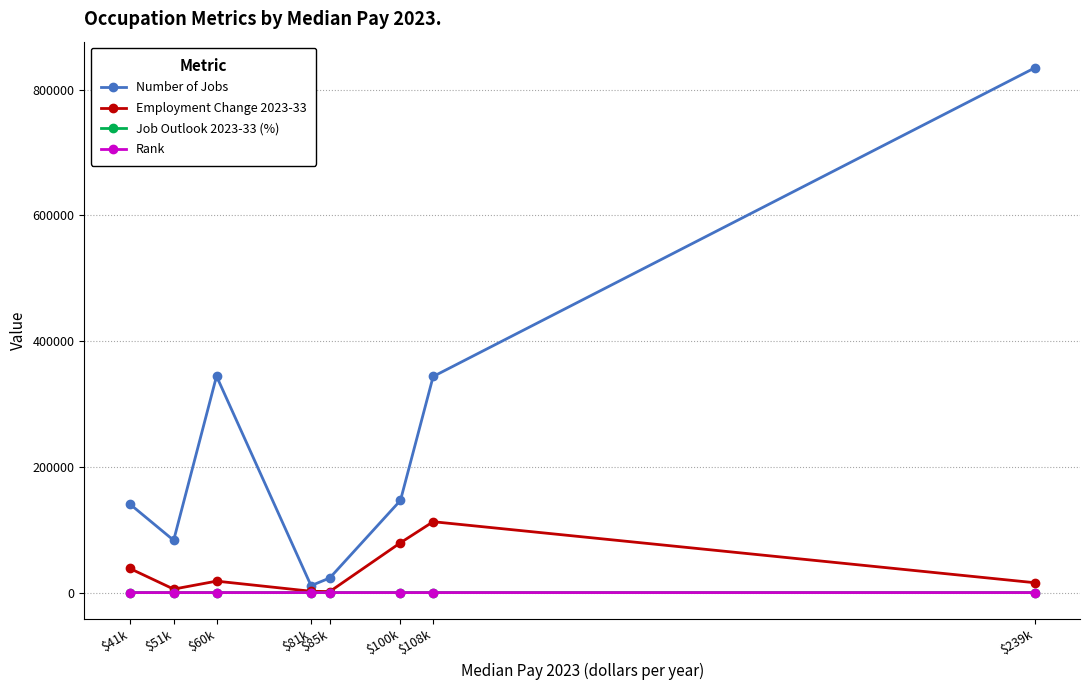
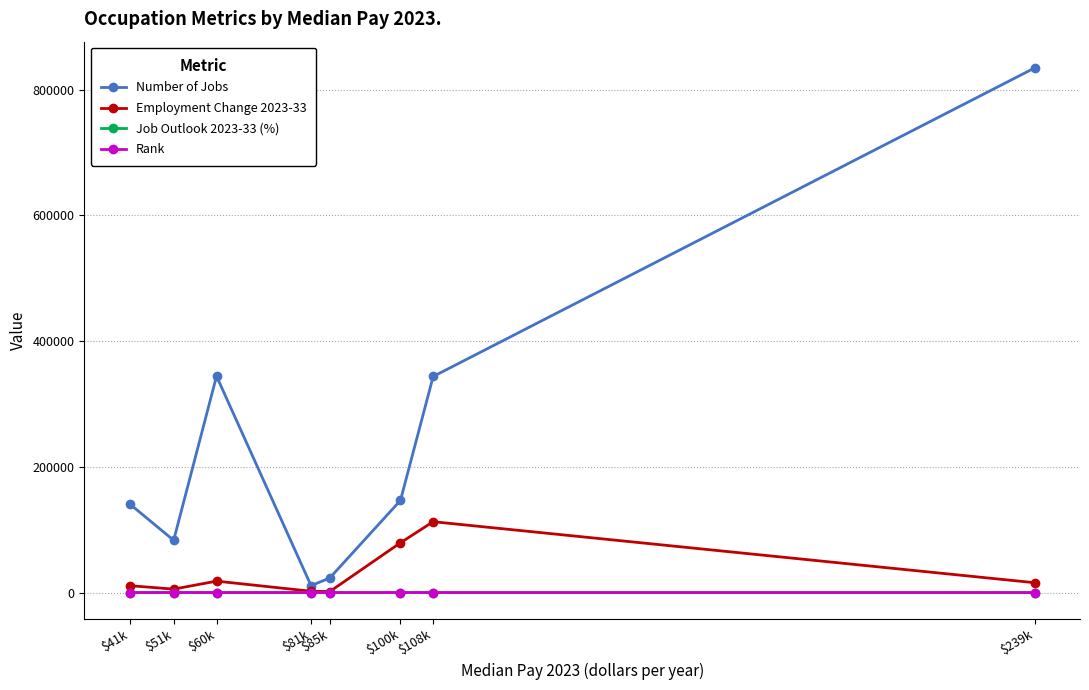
Employment Change 2023-33, $41k: 40000 -> 10000
